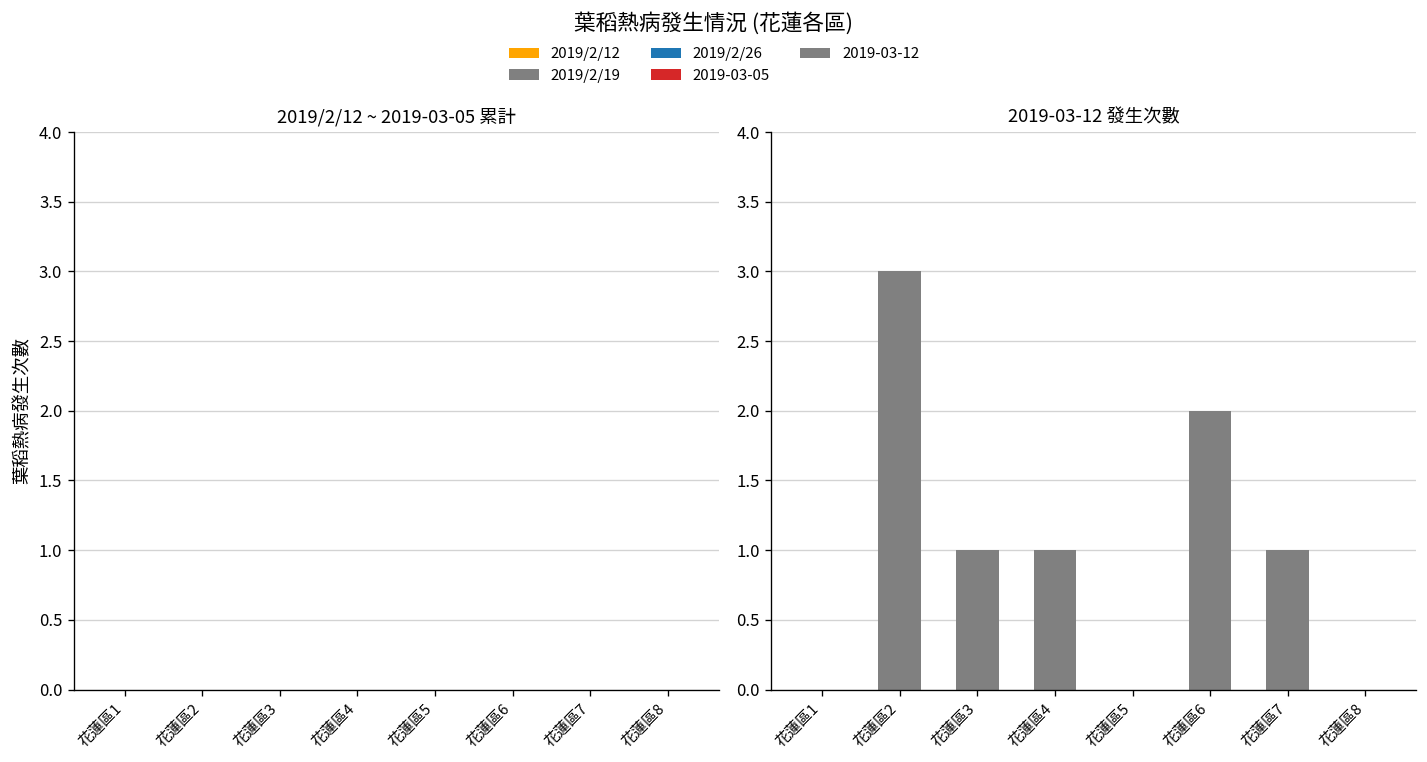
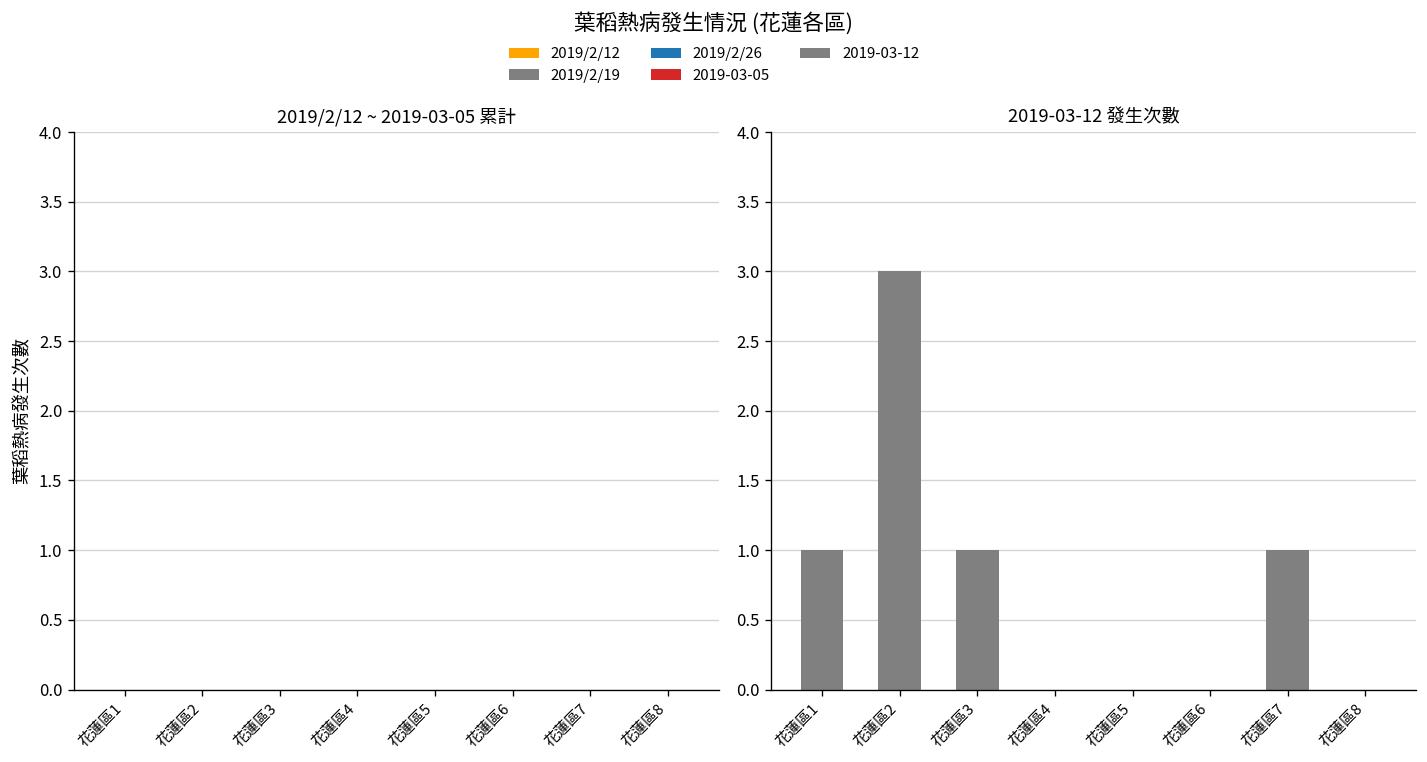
2019-03-12 發生次數, 花蓮區1: 0 -> 1
2019-03-12 發生次數, 花蓮區4: 1 -> 0
2019-03-12 發生次數, 花蓮區6: 2 -> 0
